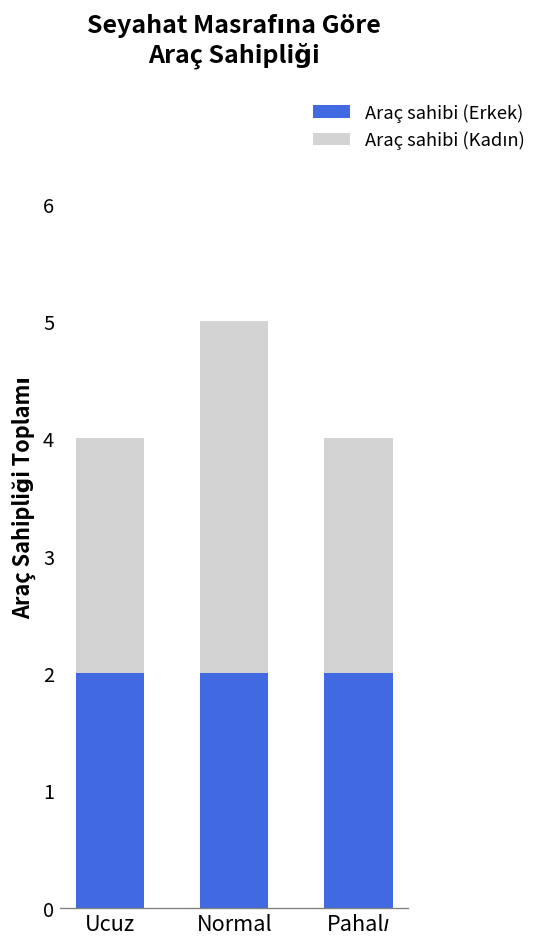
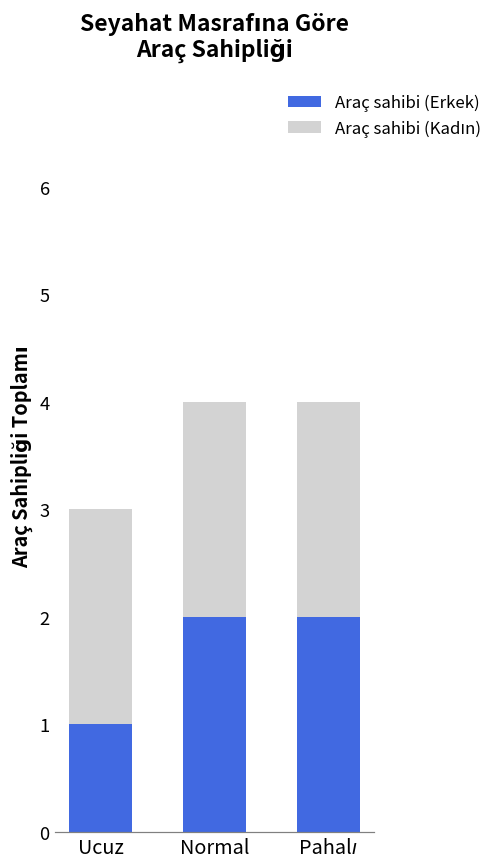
Araç sahibi (Erkek), Ucuz: 2 -> 1
Araç sahibi (Kadın), Normal: 3 -> 2
